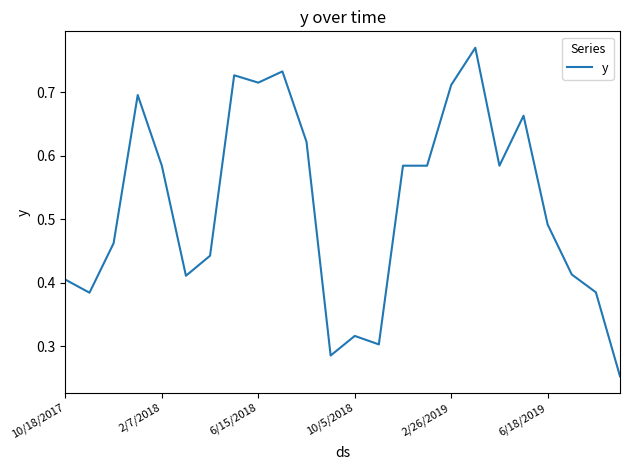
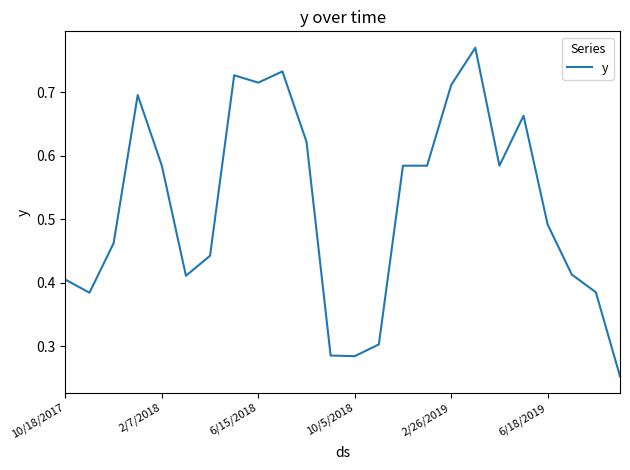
10/5/2018: 0.32 -> 0.28
